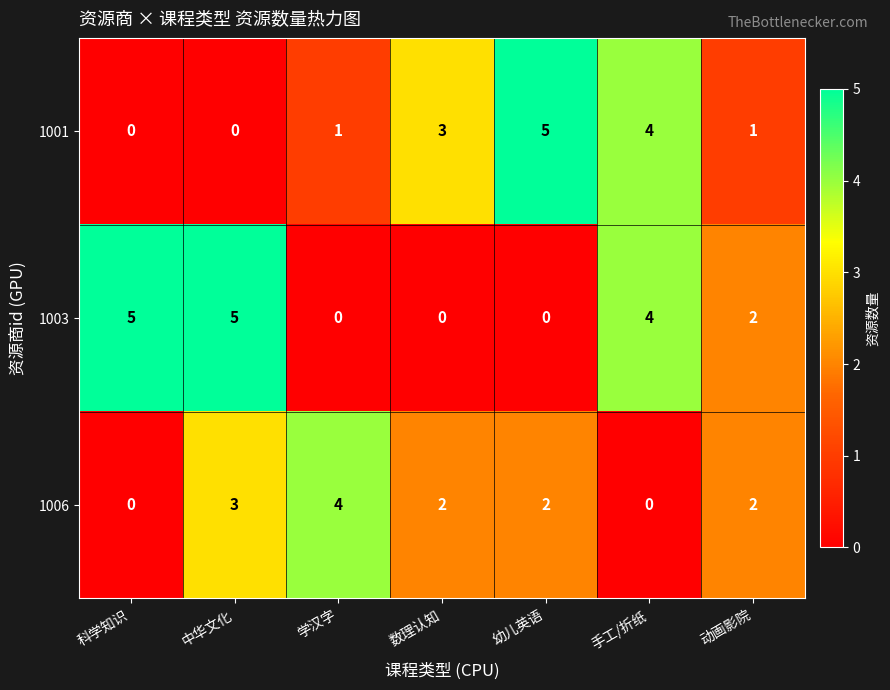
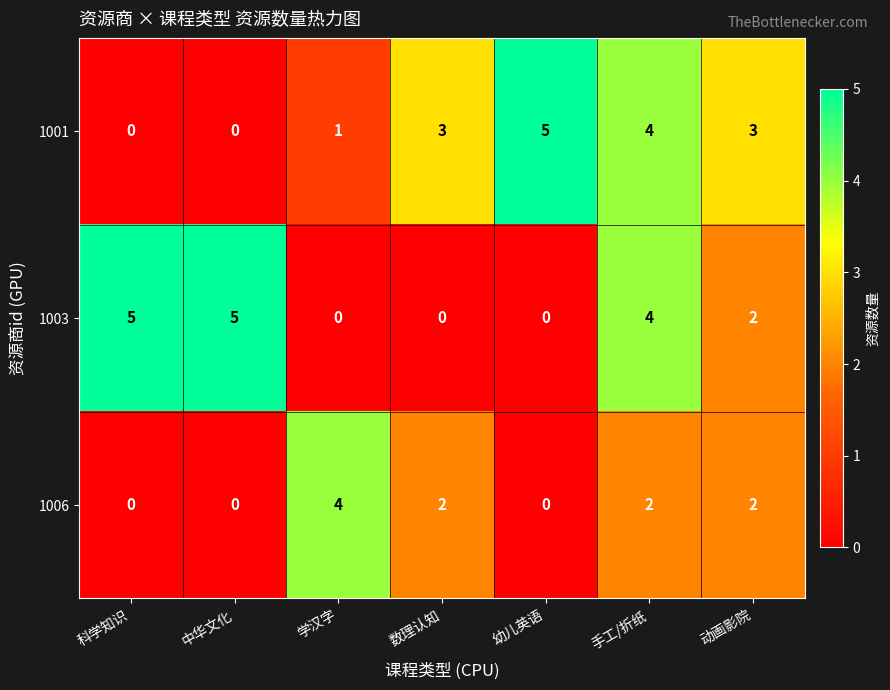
1001, 动画影院: 1 -> 3
1006, 中华文化: 3 -> 0
1006, 幼儿英语: 2 -> 0
1006, 手工/折纸: 0 -> 2
